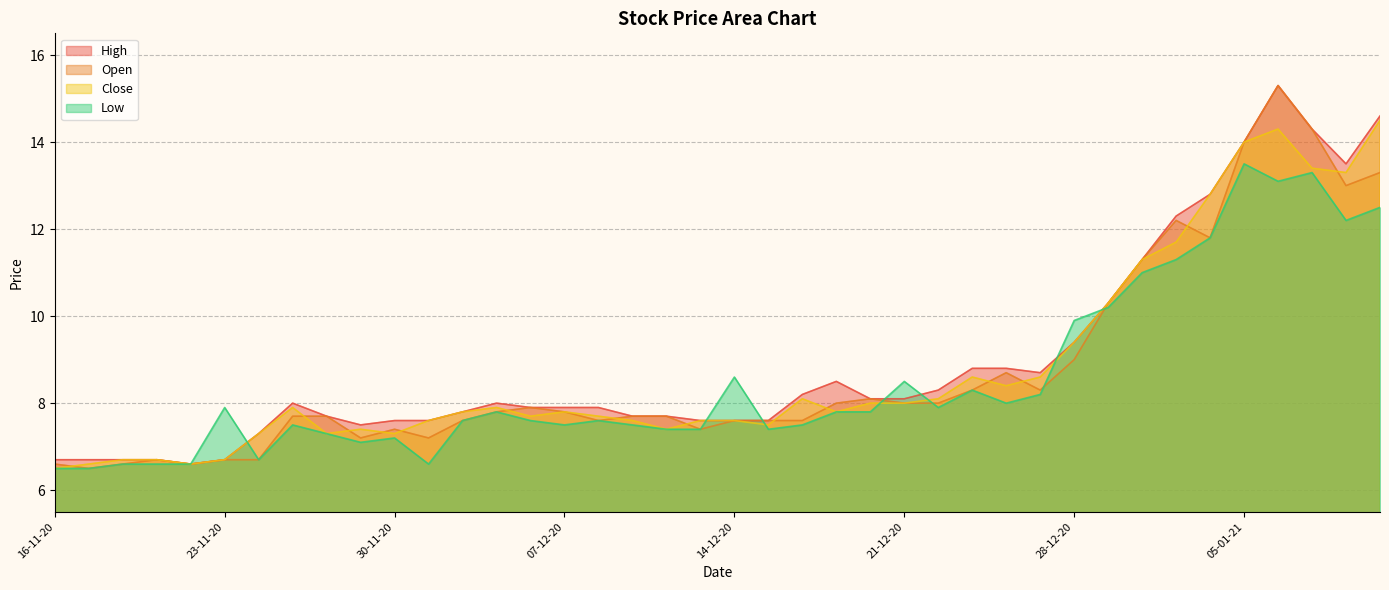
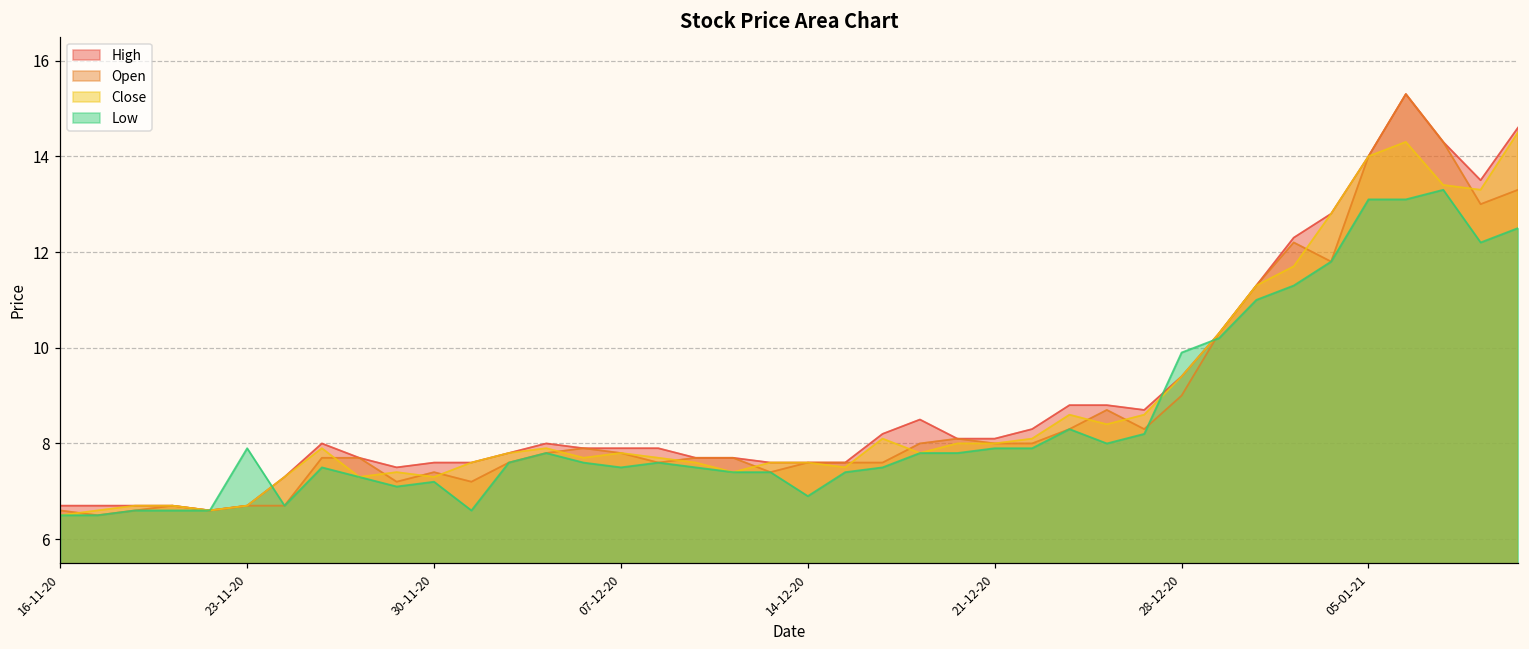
Low, 14-12-20: 8.6 -> 6.9
Low, 21-12-20: 8.5 -> 7.9
Low, 05-01-21: 13.5 -> 13.1
